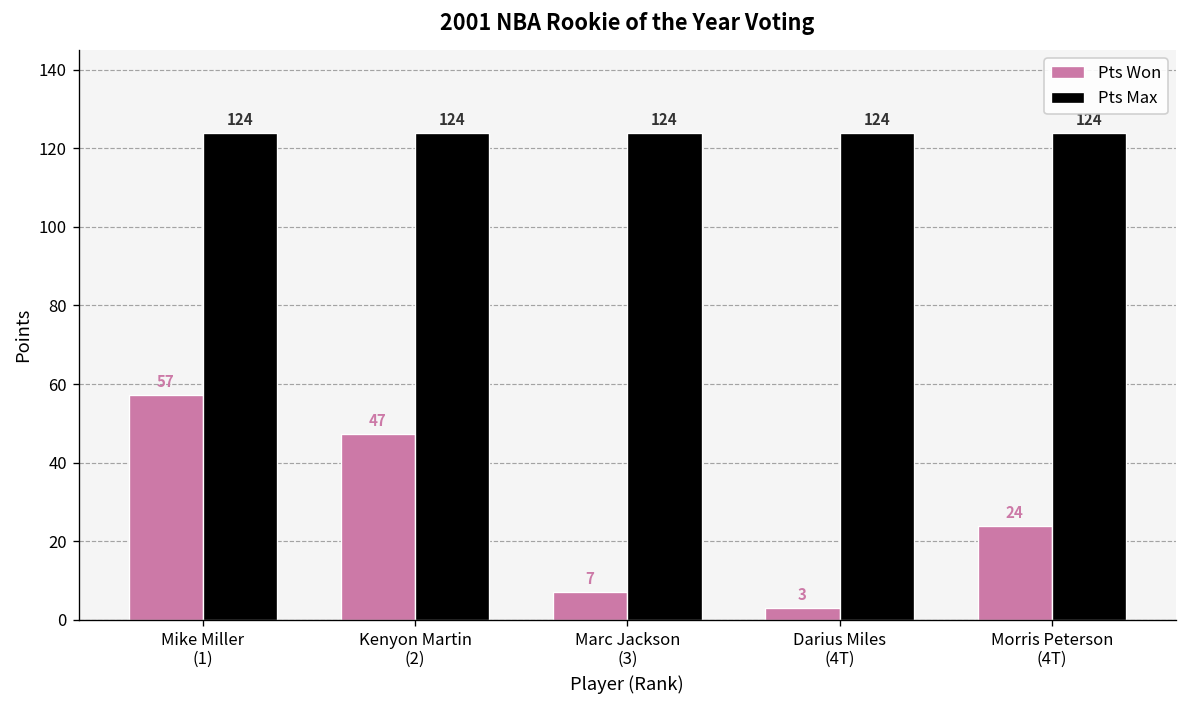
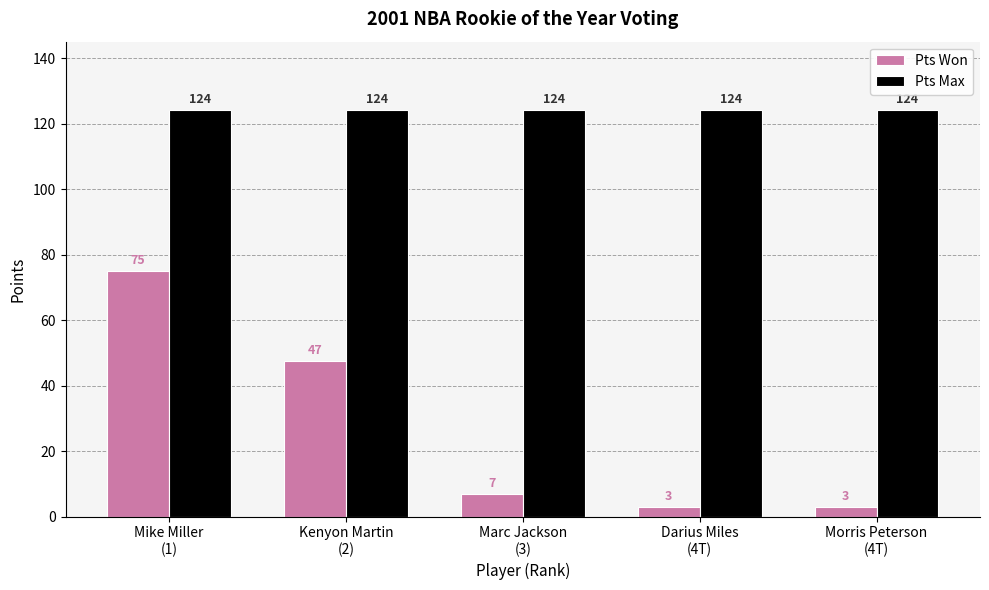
Pts Won, Mike Miller (1): 57 -> 75
Pts Won, Morris Peterson (4T): 24 -> 3
